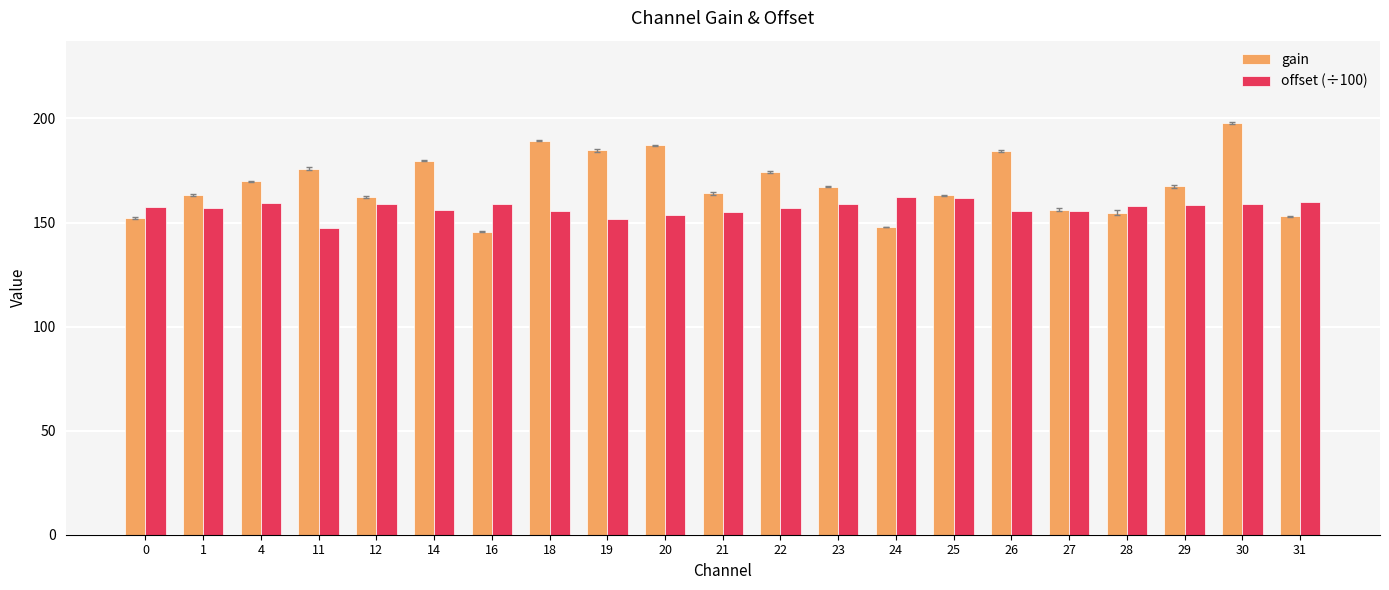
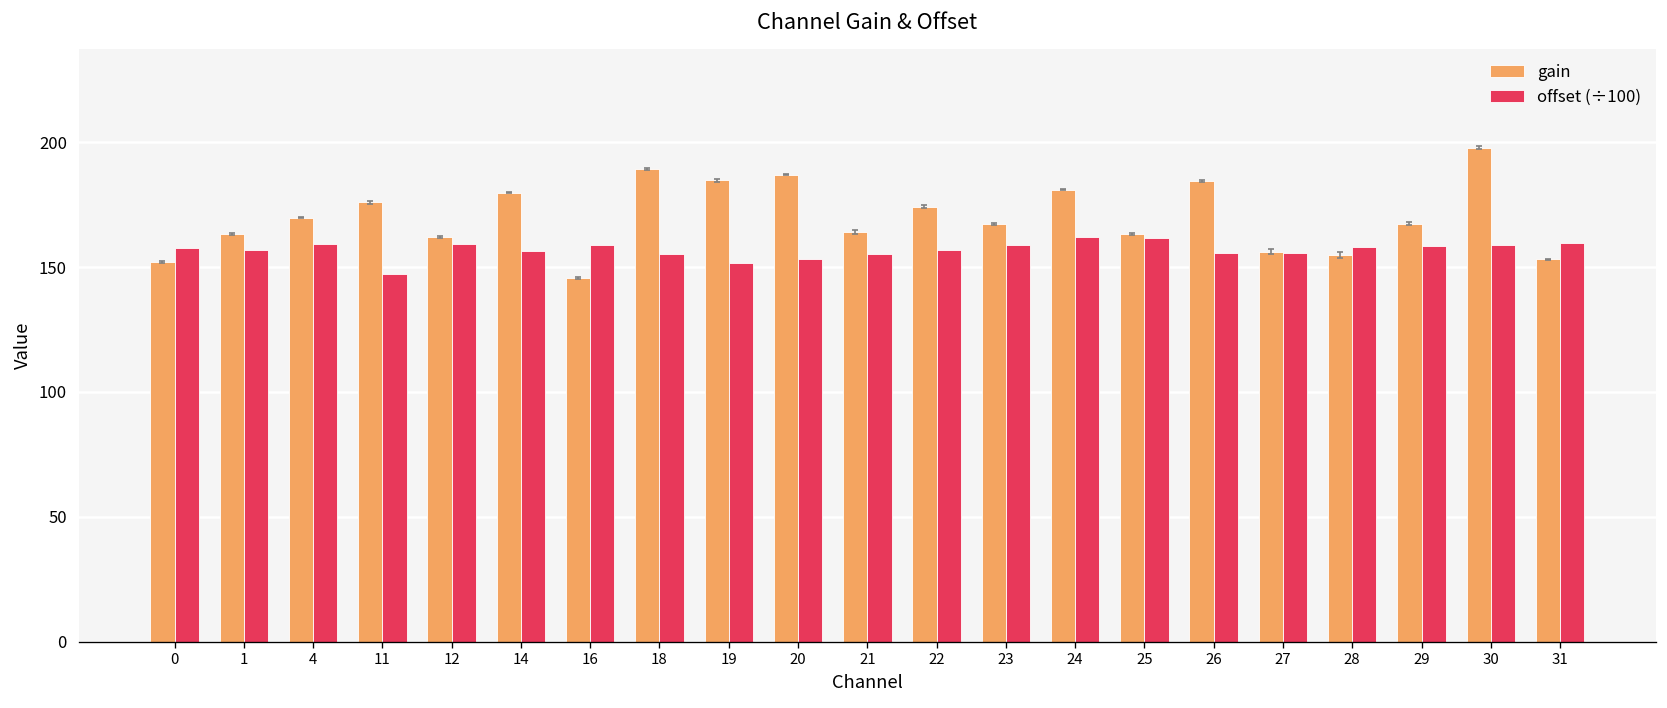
gain, 24: 148 -> 181
